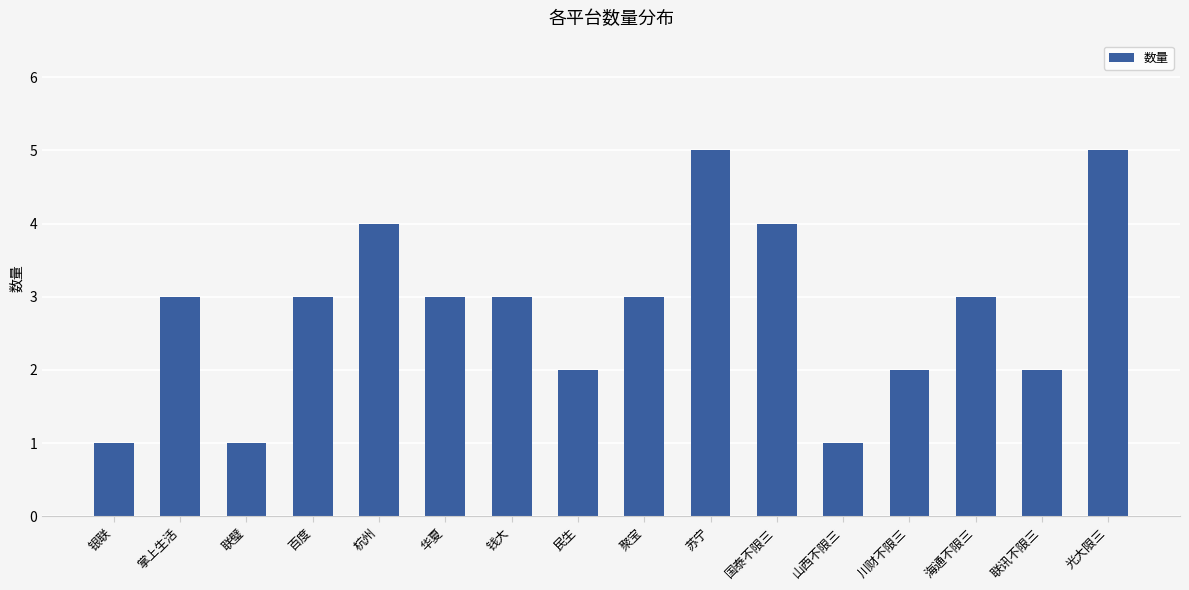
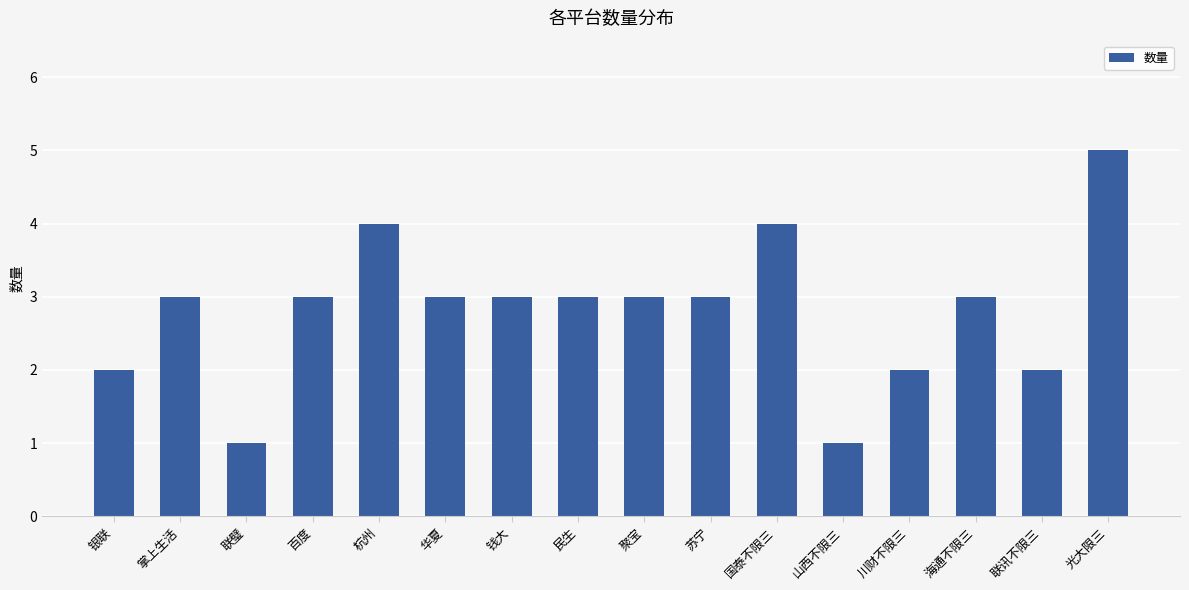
银联: 1 -> 2
民生: 2 -> 3
苏宁: 5 -> 3
